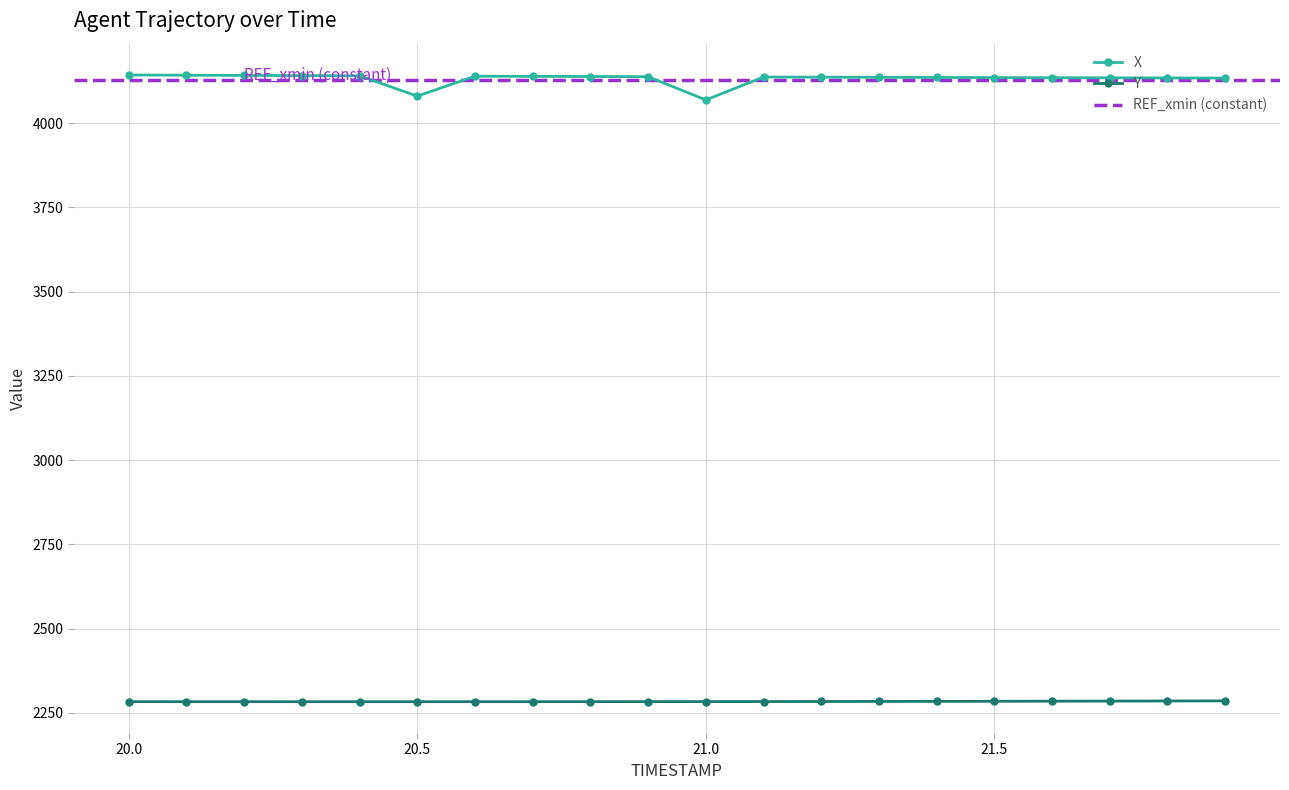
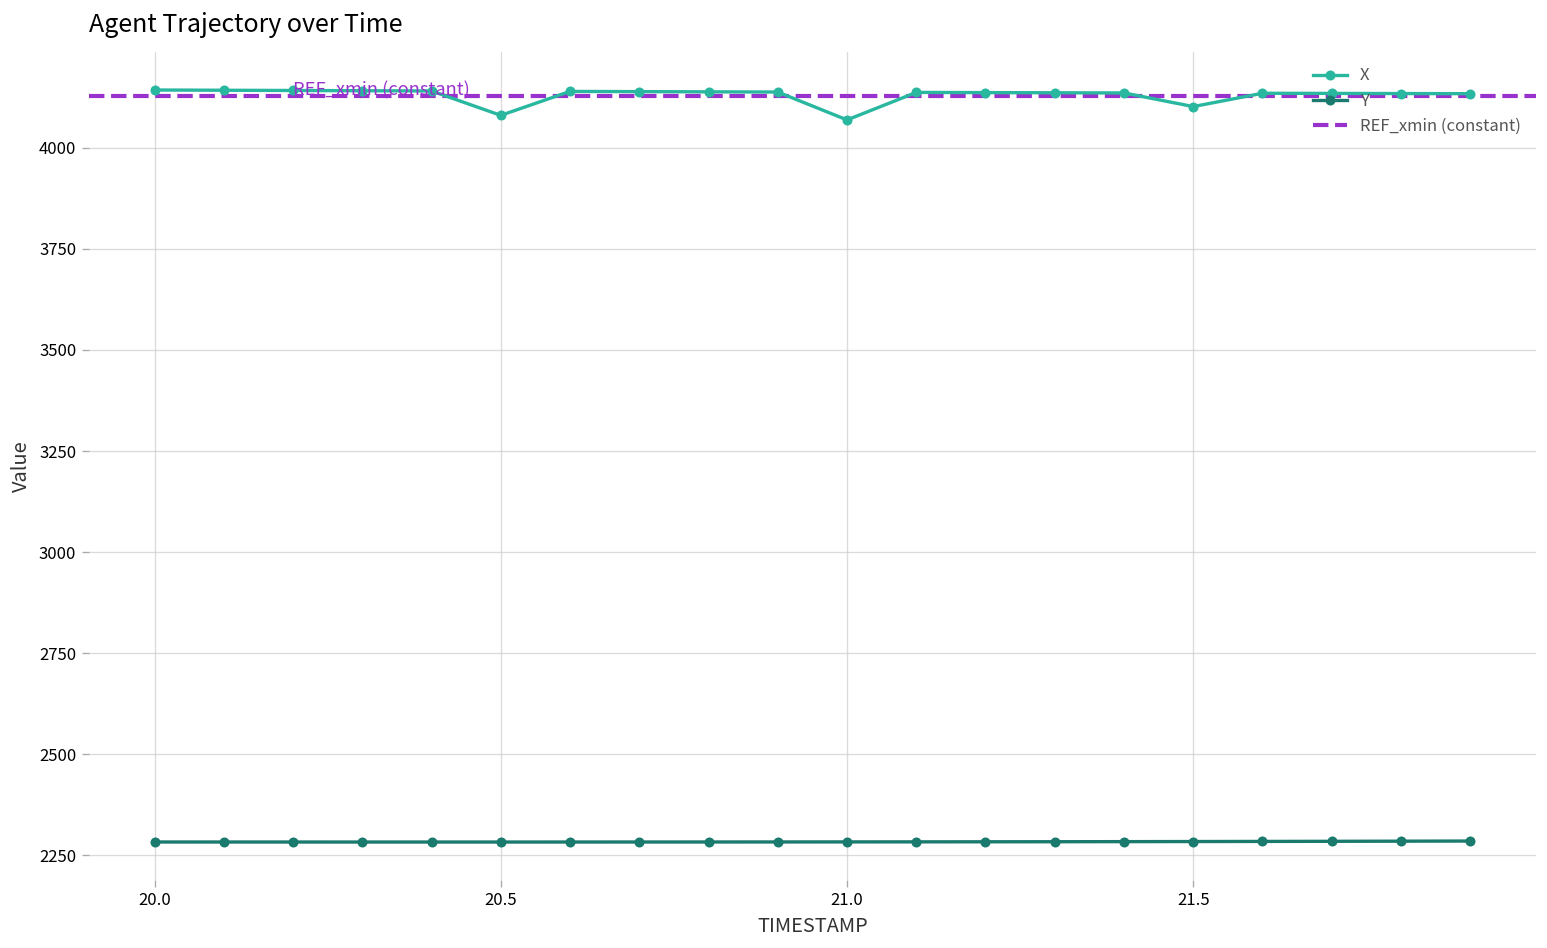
X, 21.5: 4140 -> 4100
